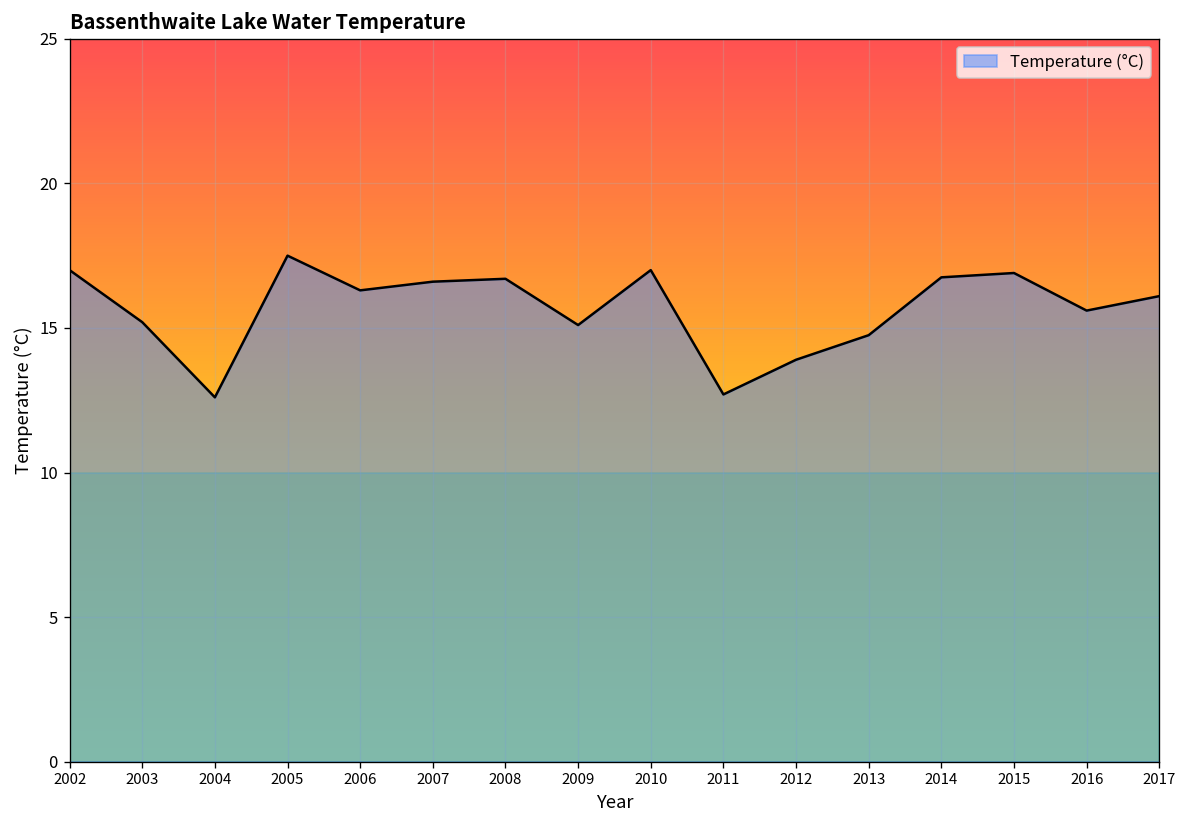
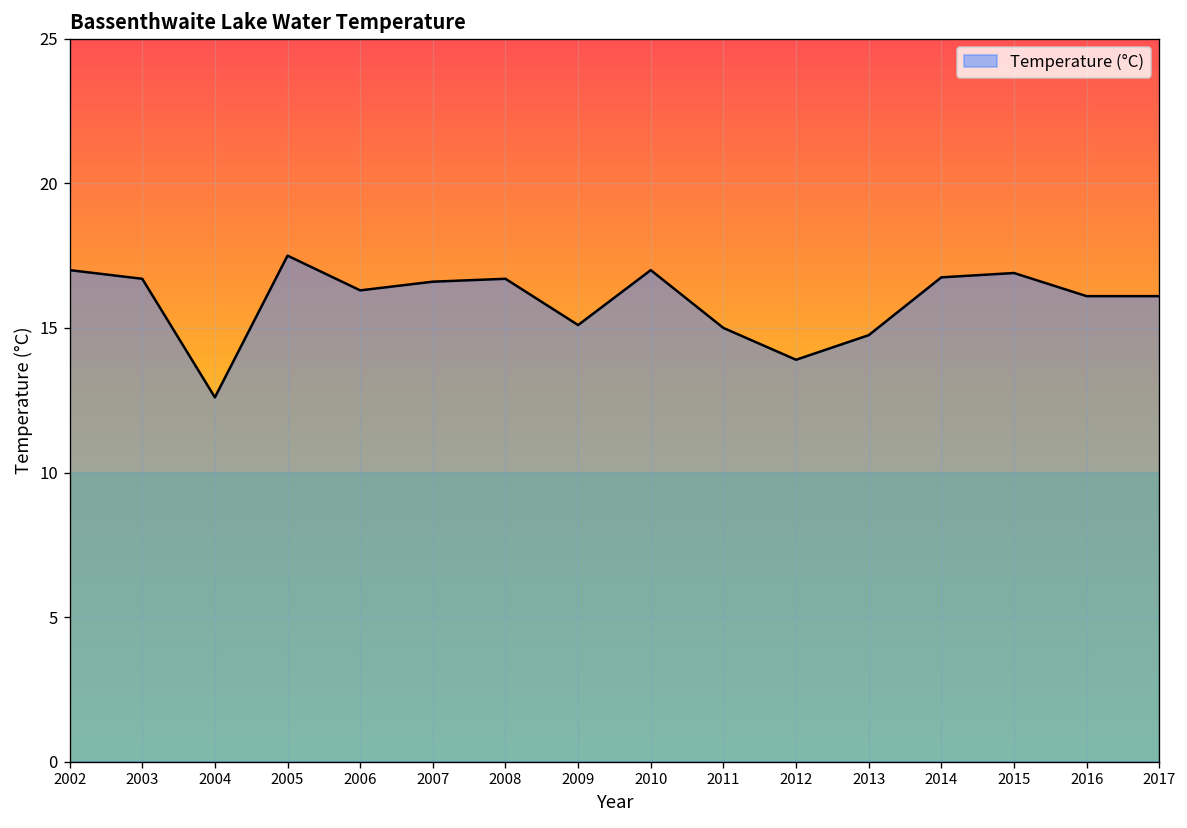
2003: 15.2 -> 16.7
2011: 12.7 -> 15.0
2016: 15.6 -> 16.1
